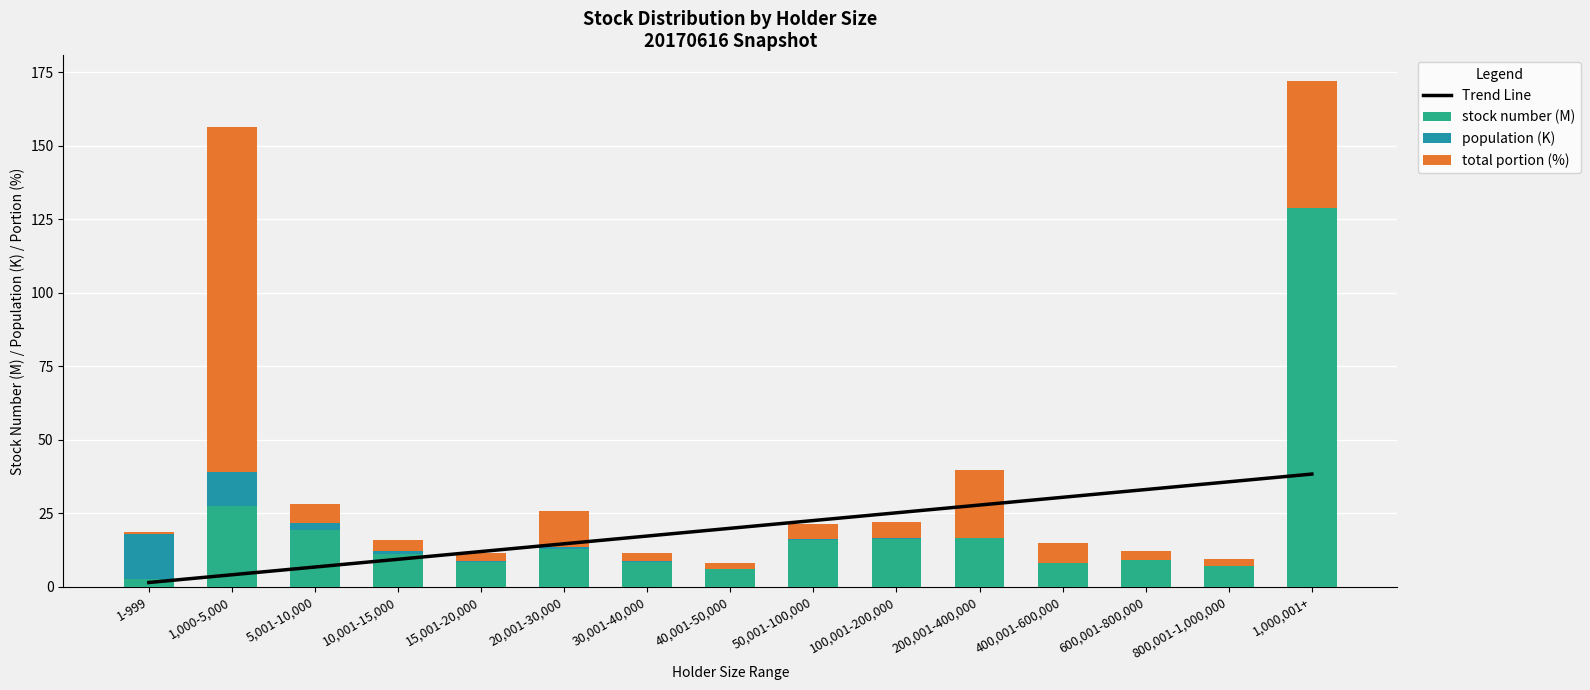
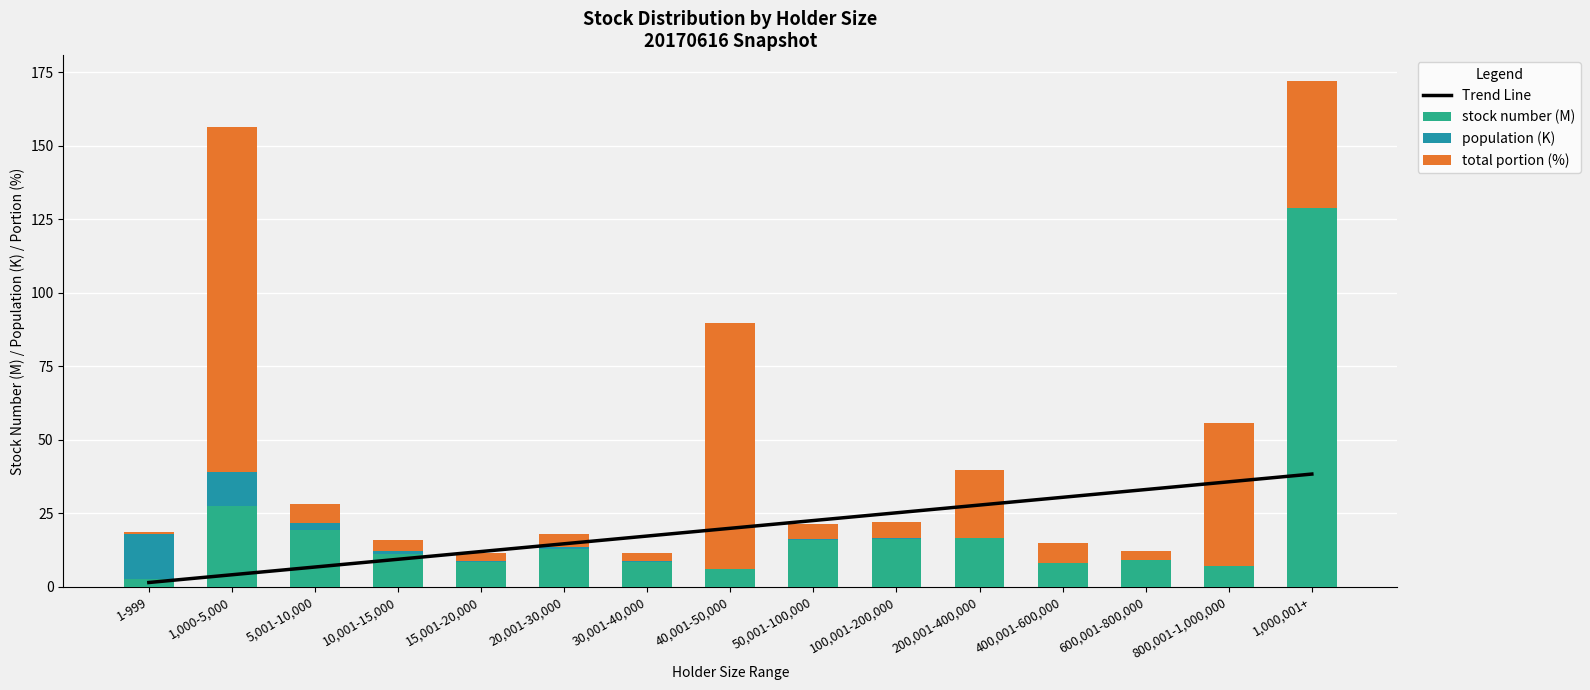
total portion (%), 20,001-30,000: 12 -> 4
total portion (%), 40,001-50,000: 2 -> 84
total portion (%), 800,001-1,000,000: 2 -> 48
